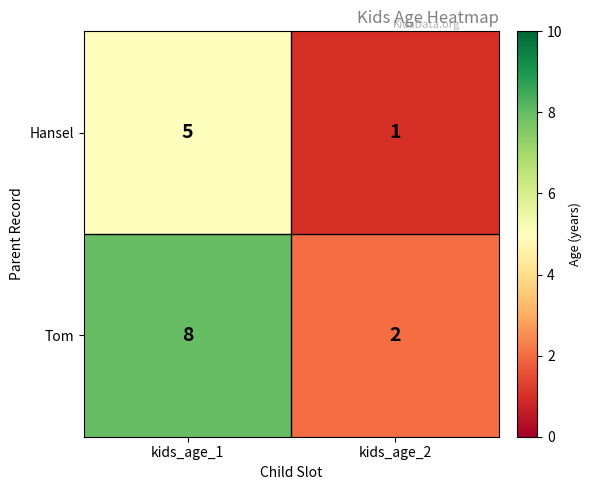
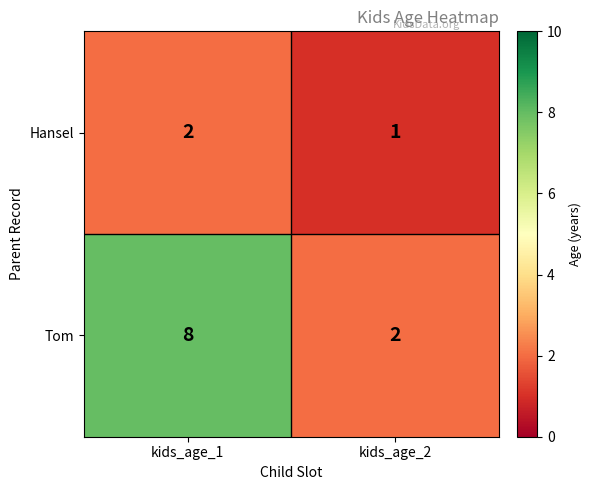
Hansel, kids_age_1: 5 -> 2
